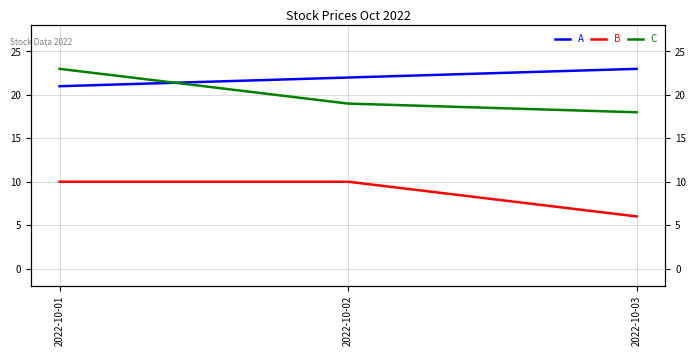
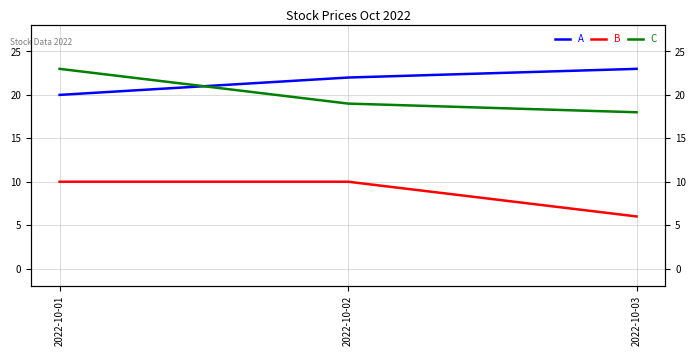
A, 2022-10-01: 21 -> 20
